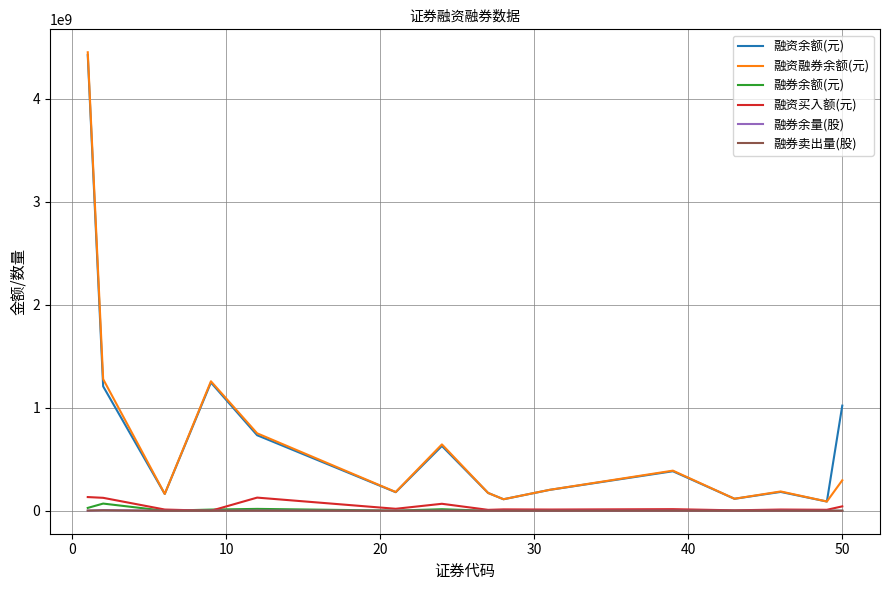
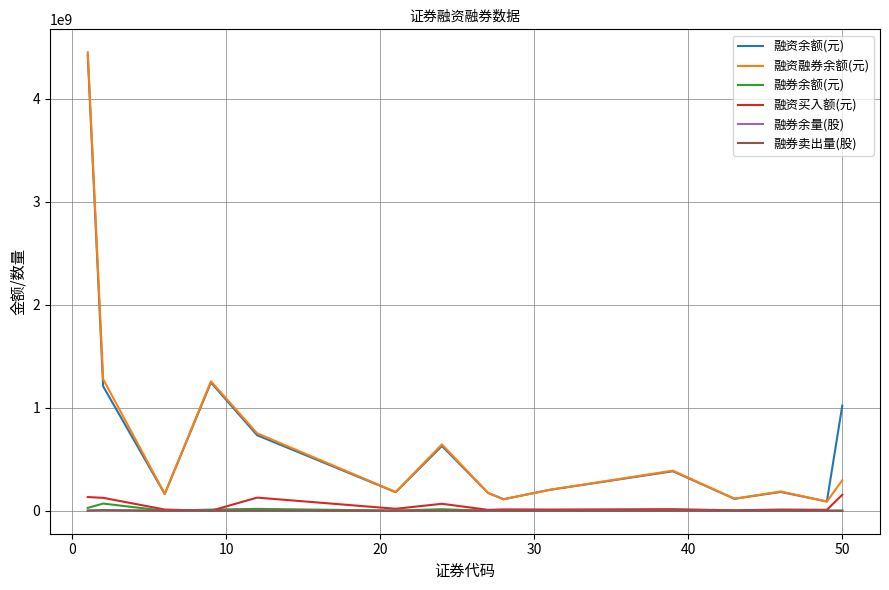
融资买入额(元), 50: 40000000 -> 160000000
